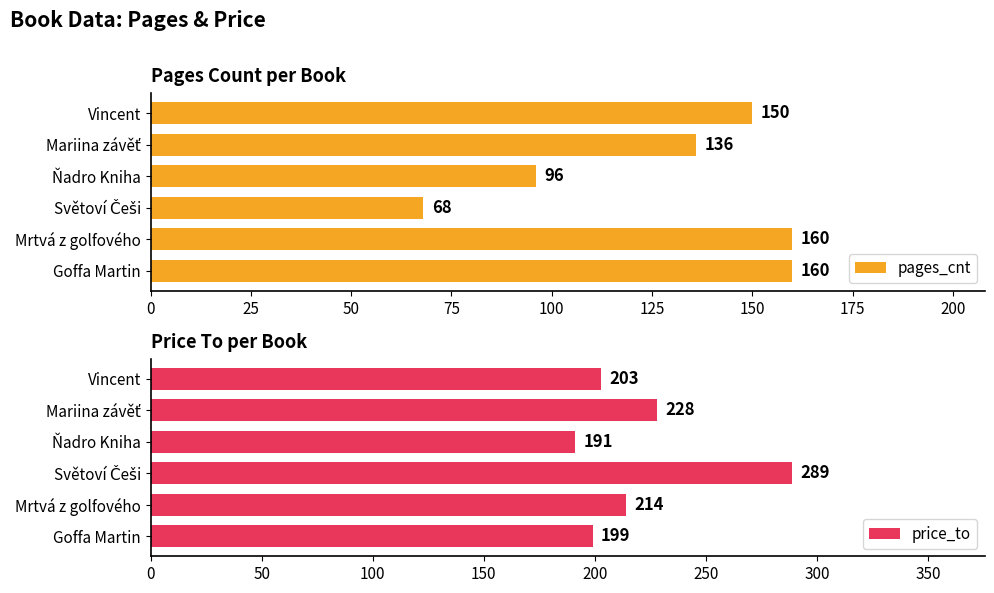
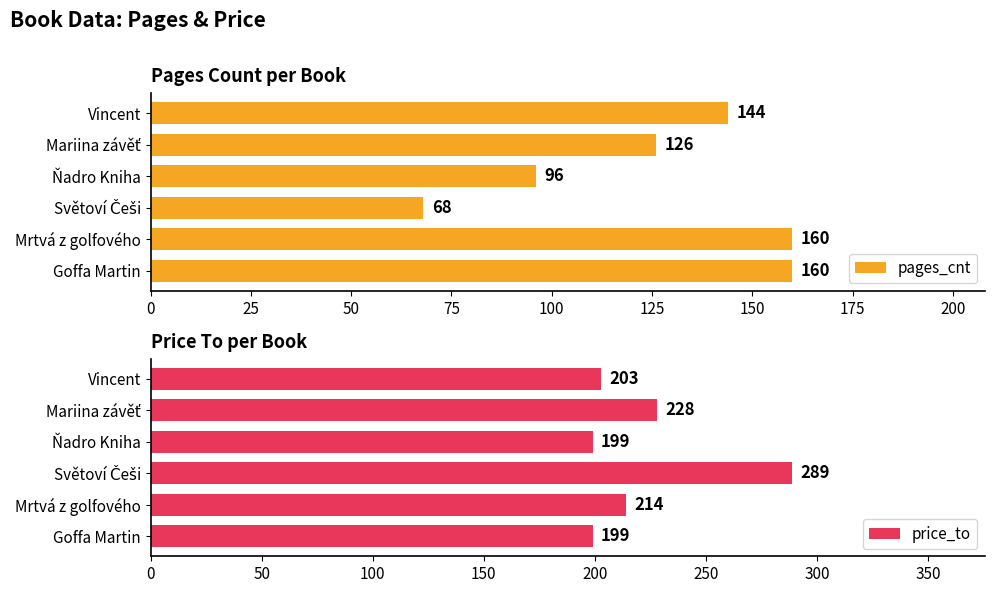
Pages Count per Book, Vincent: 150 -> 144
Pages Count per Book, Mariina závěť: 136 -> 126
Price To per Book, Ňadro Kniha: 191 -> 199
